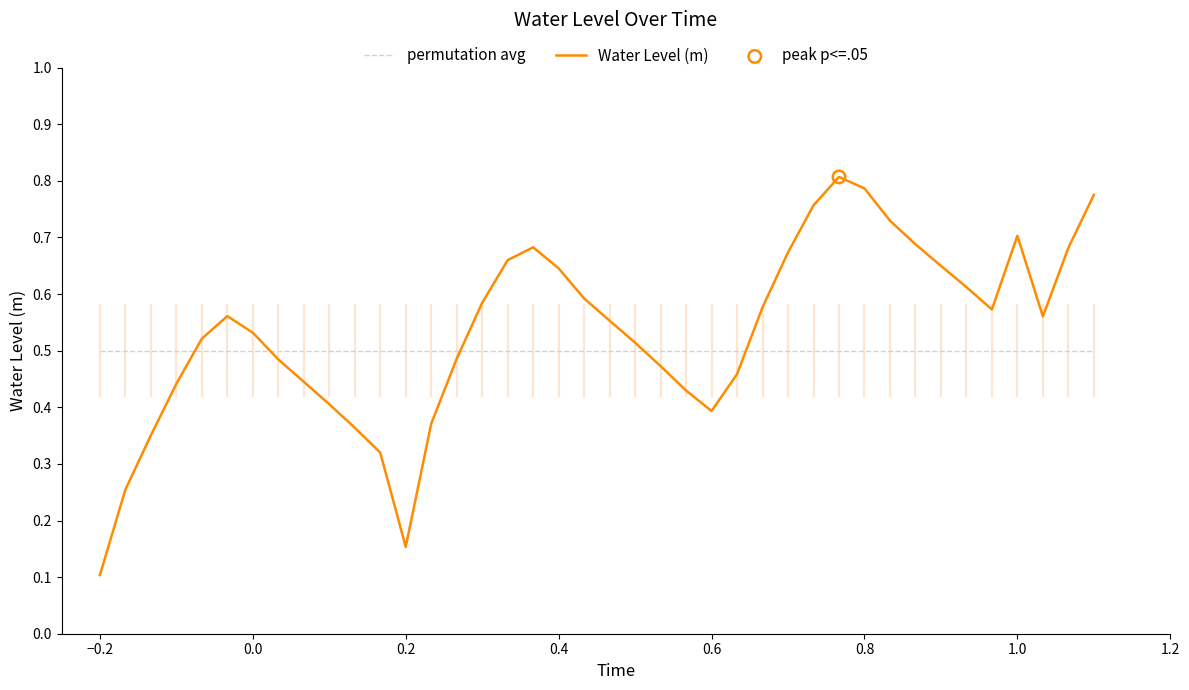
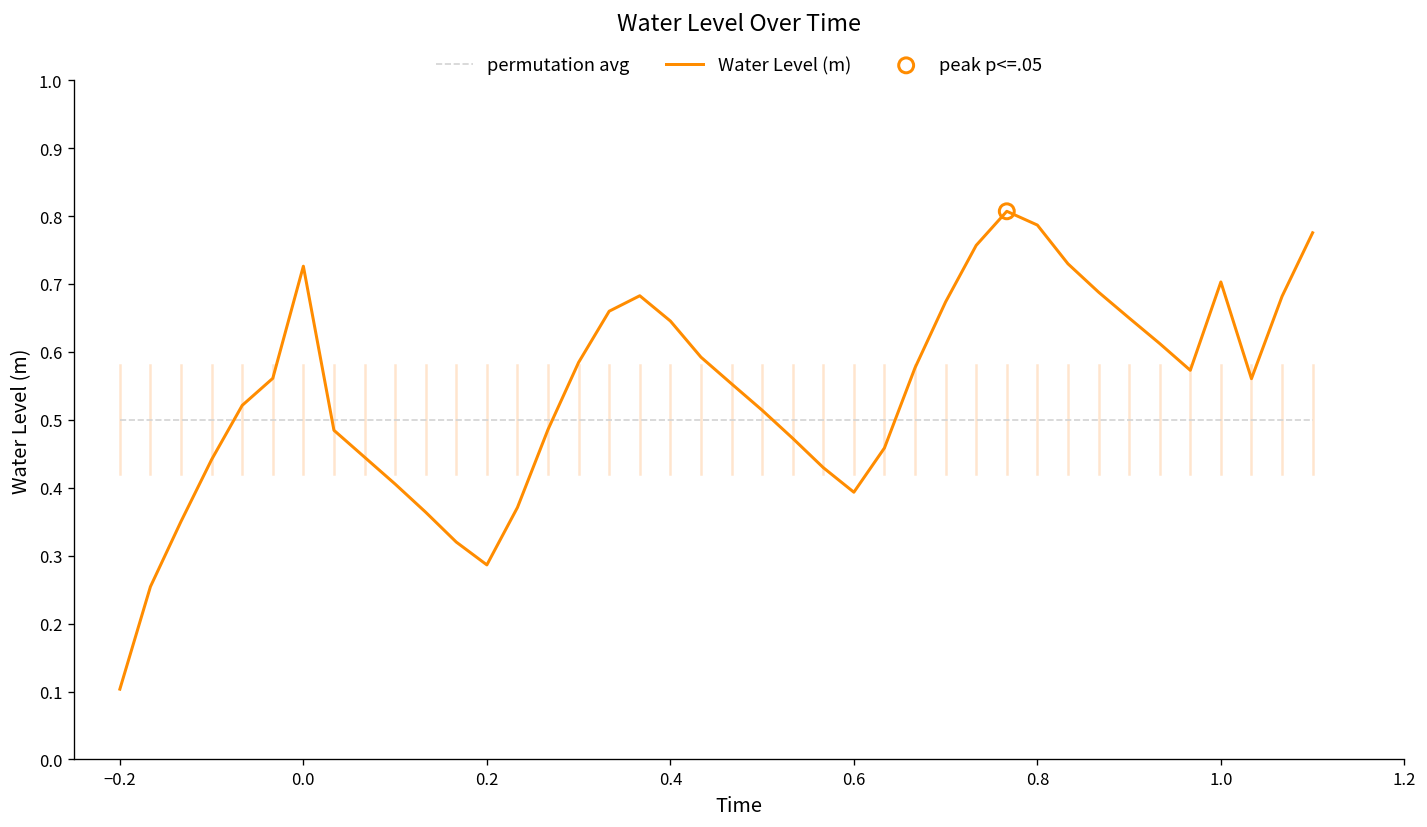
Water Level (m), 0.0: 0.53 -> 0.73
Water Level (m), 0.2: 0.15 -> 0.29
